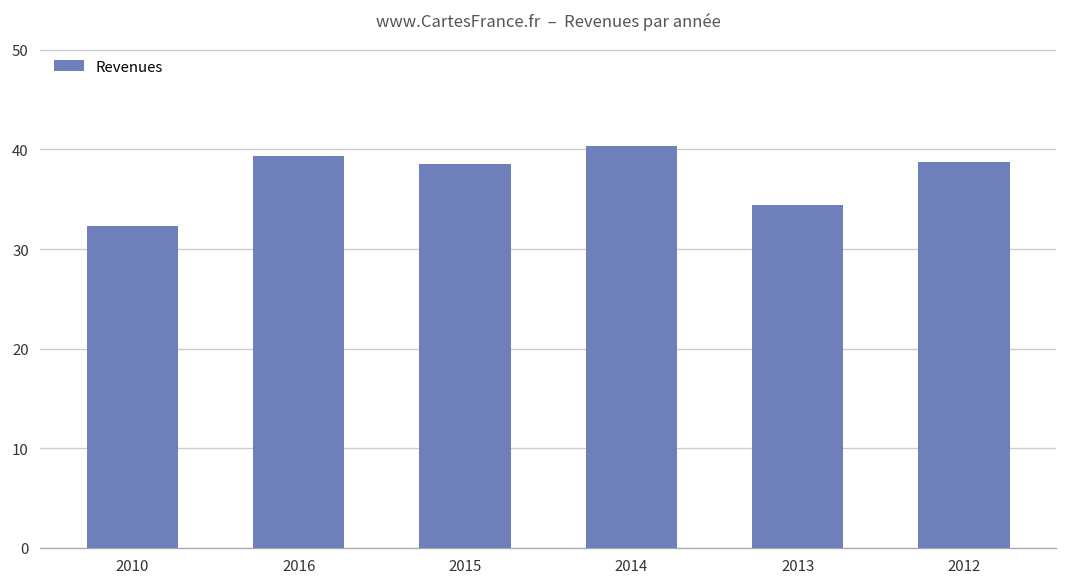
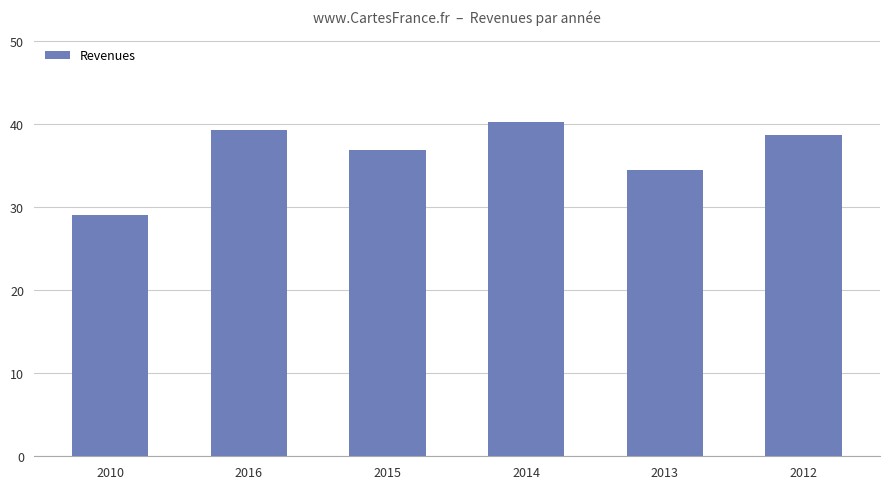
2010: 32 -> 29
2015: 39 -> 37
